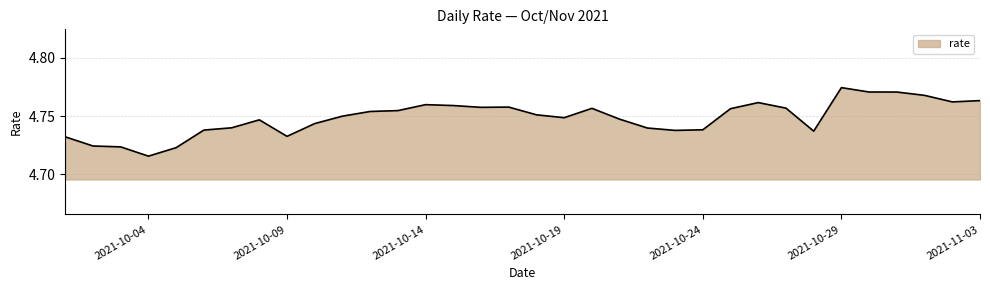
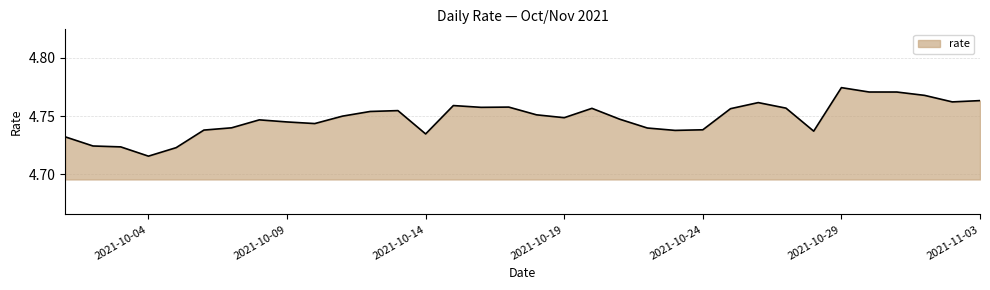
2021-10-09: 4.733 -> 4.745
2021-10-14: 4.760 -> 4.735
